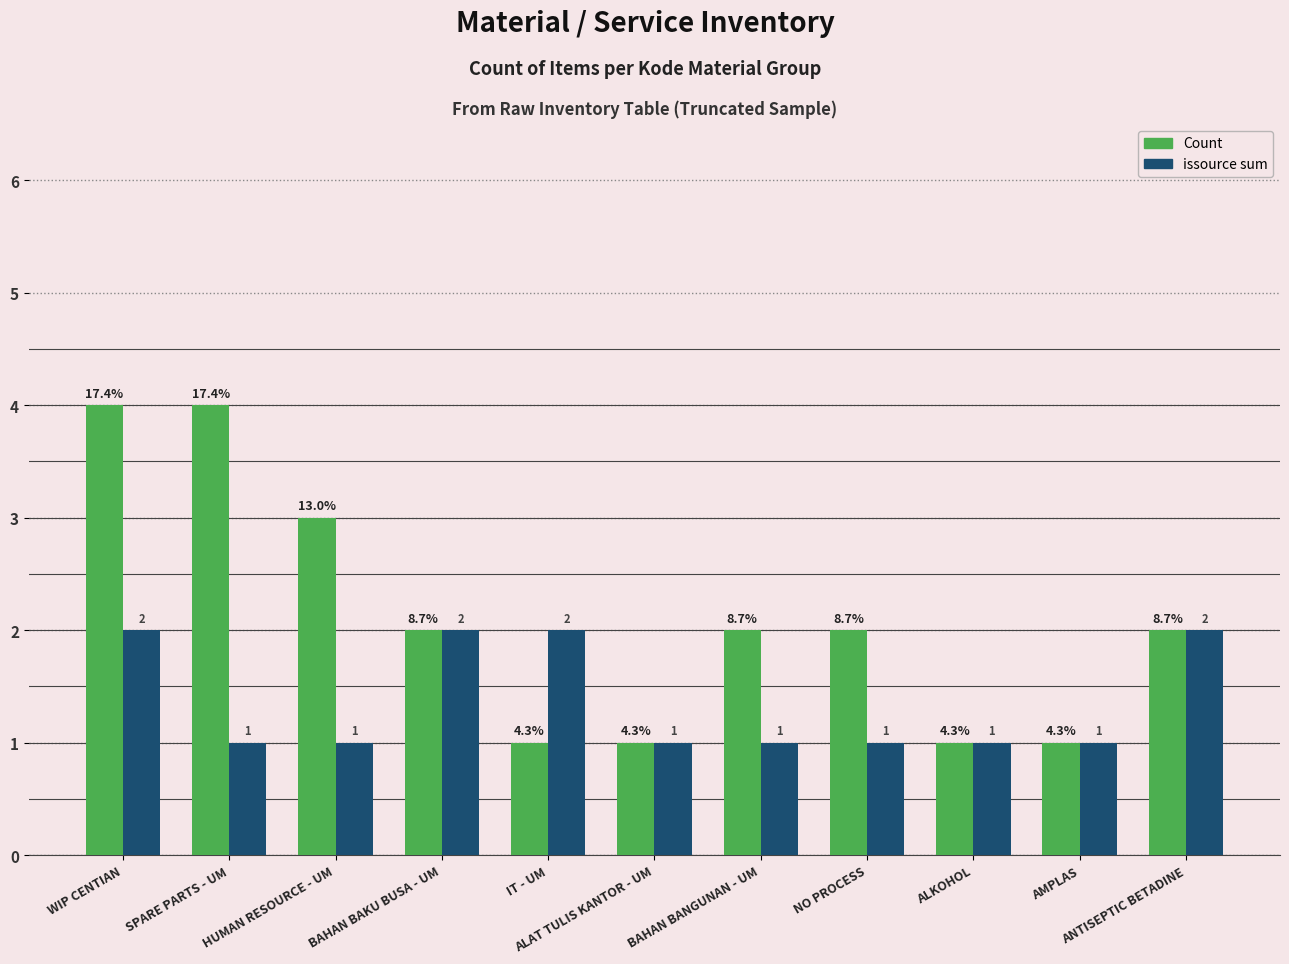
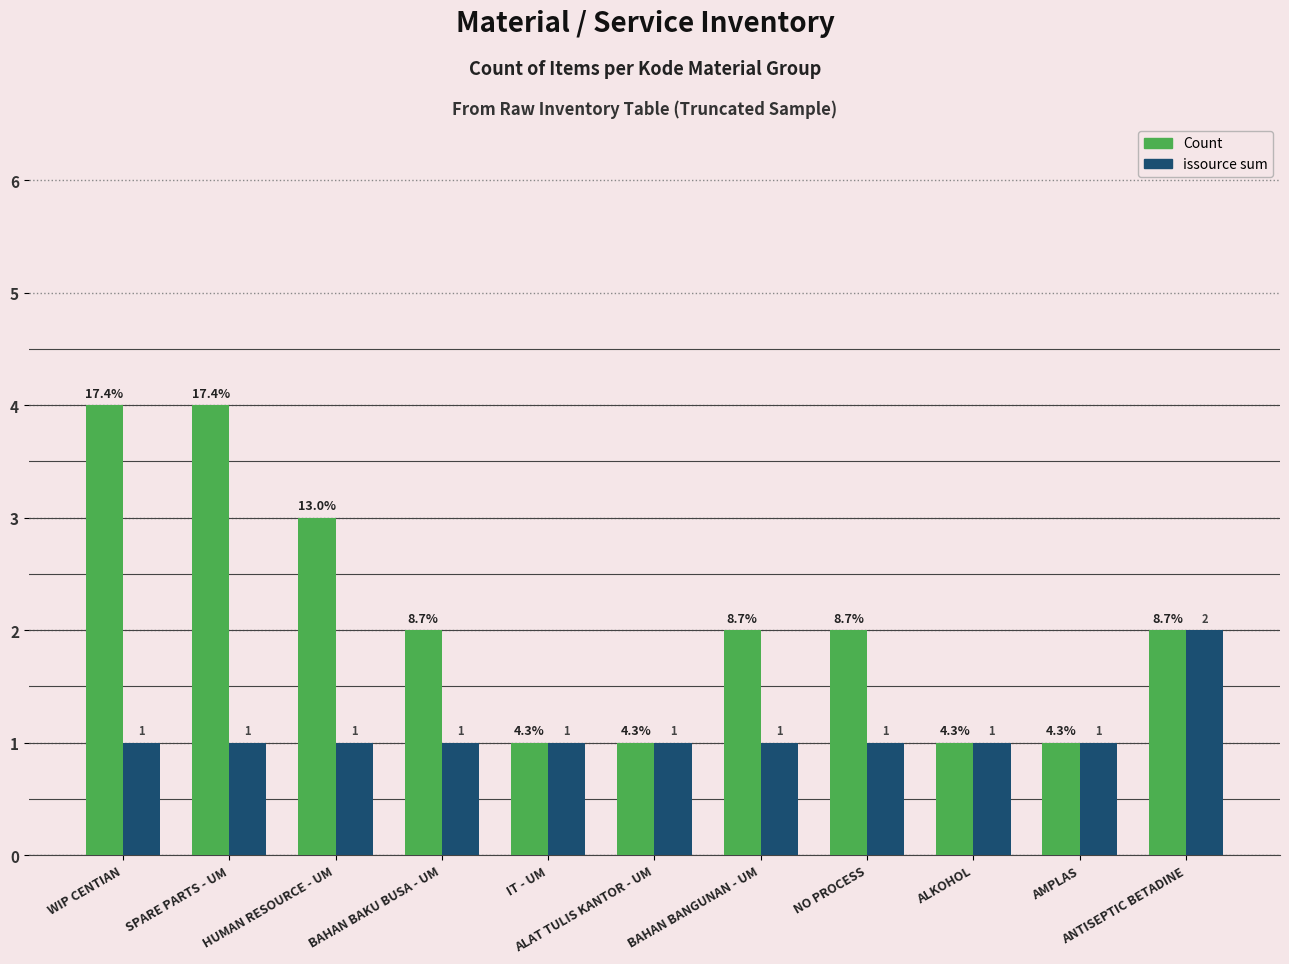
issource sum, WIP CENTIAN: 2 -> 1
issource sum, BAHAN BAKU BUSA - UM: 2 -> 1
issource sum, IT - UM: 2 -> 1
